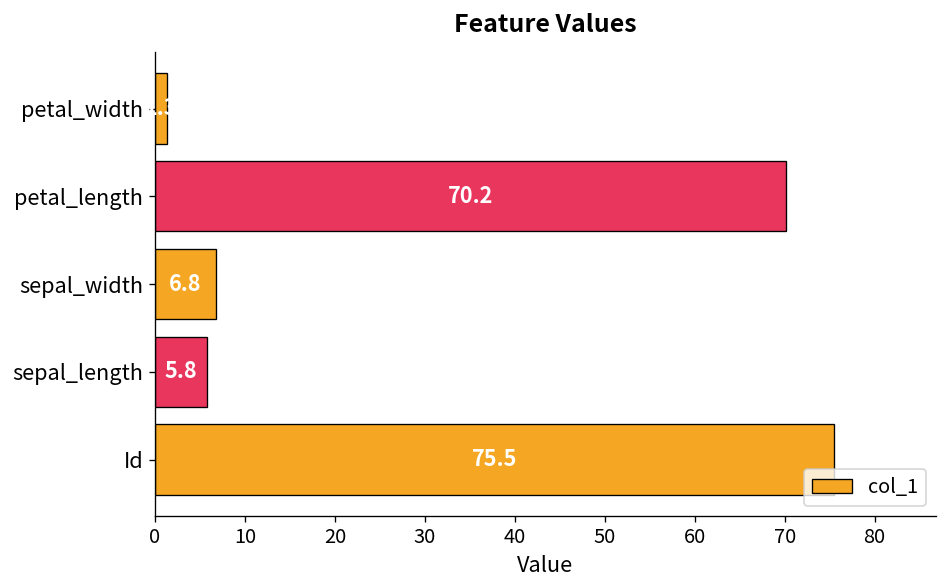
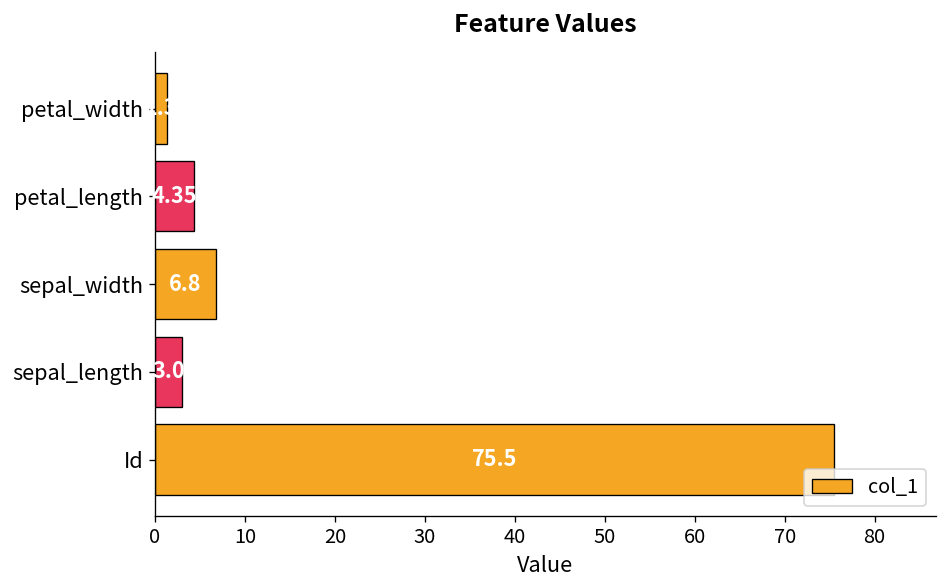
petal_length: 70.2 -> 4.35
sepal_length: 5.8 -> 3.0
